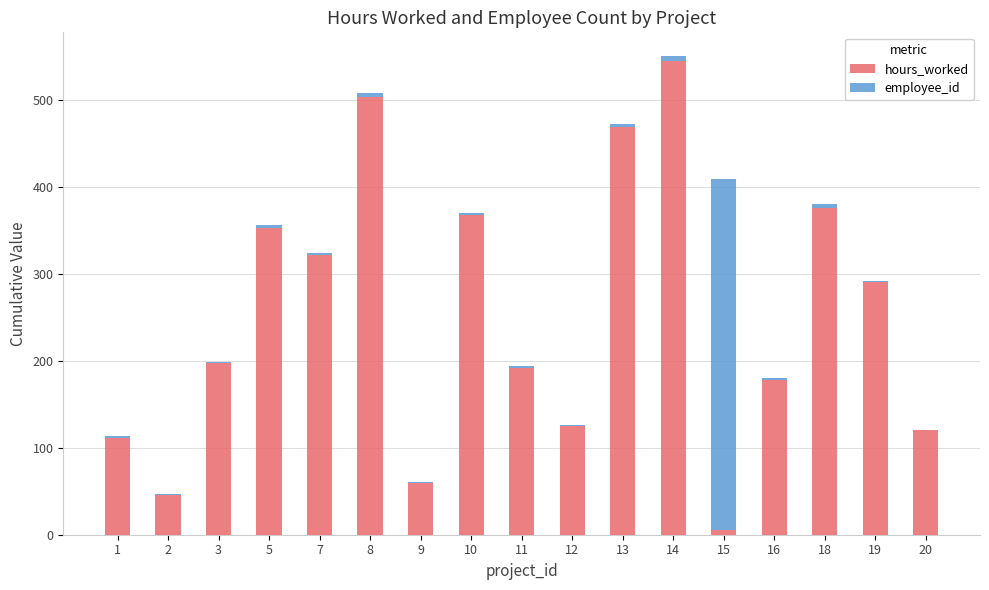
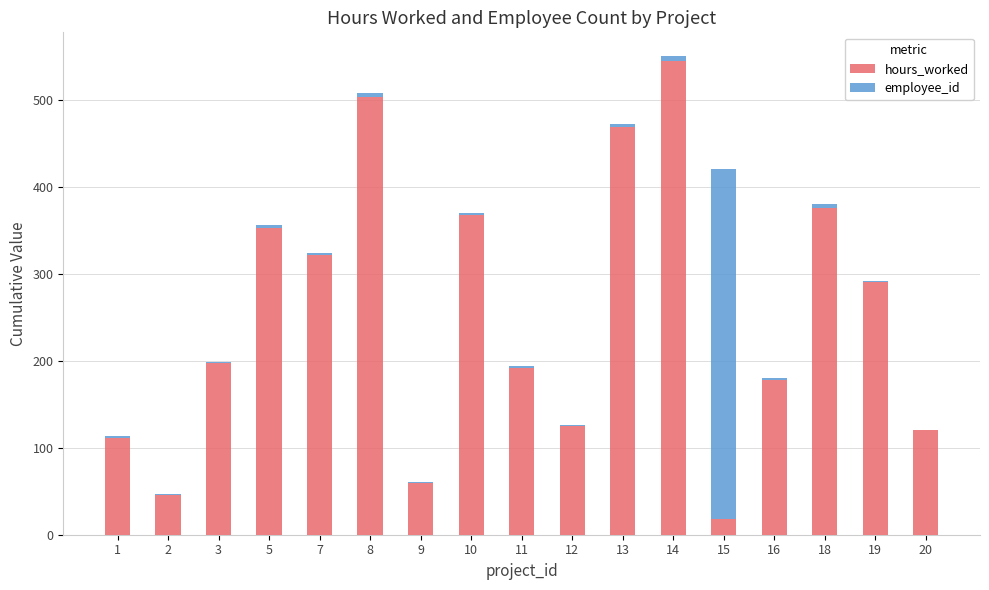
hours_worked, 15: 10 -> 20
